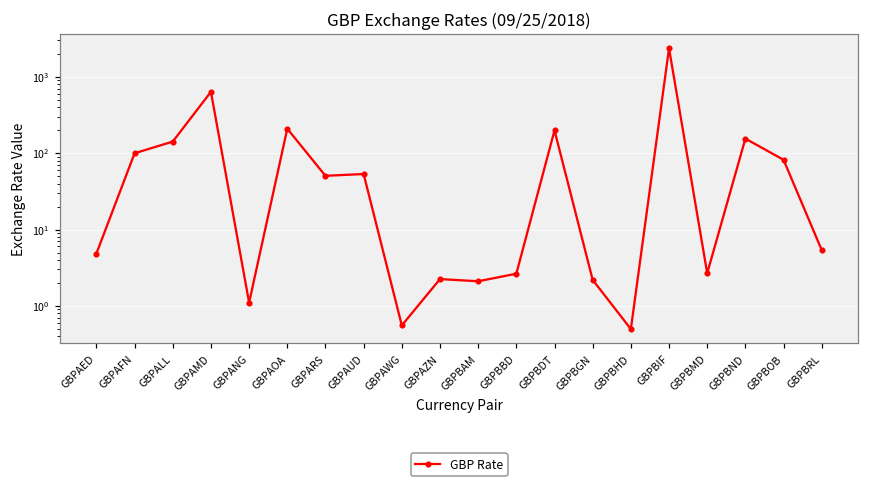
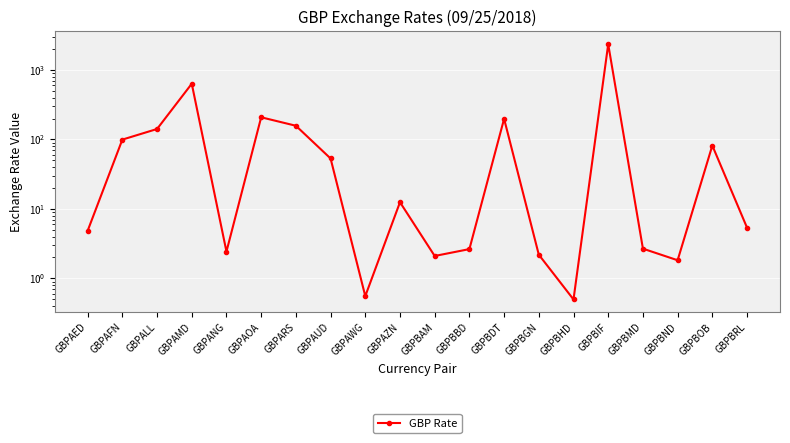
GBPANG: 1.1 -> 2.4
GBPARS: 50 -> 160
GBPAZN: 2.2 -> 12
GBPBND: 150 -> 1.8
